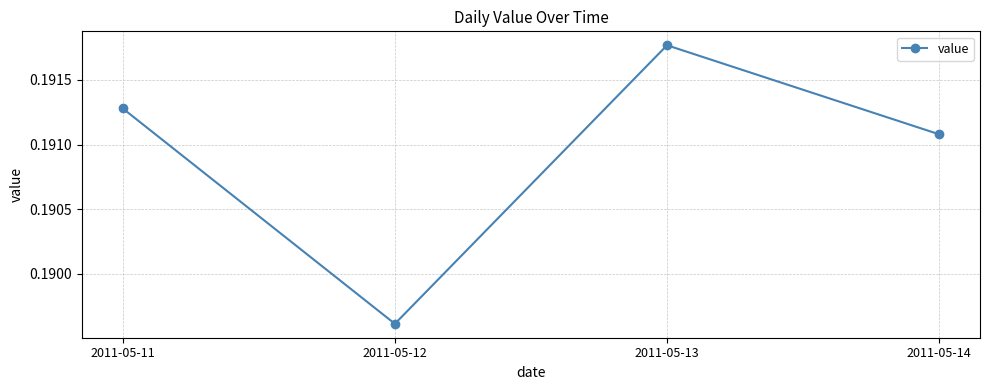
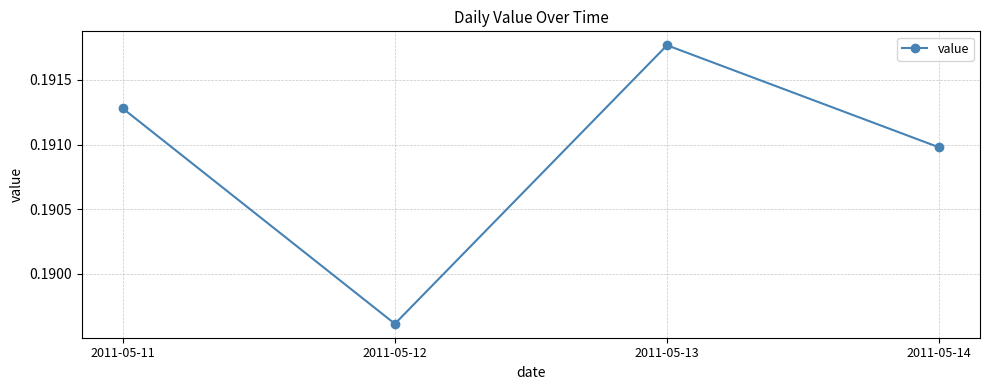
2011-05-14: 0.19108 -> 0.19098
